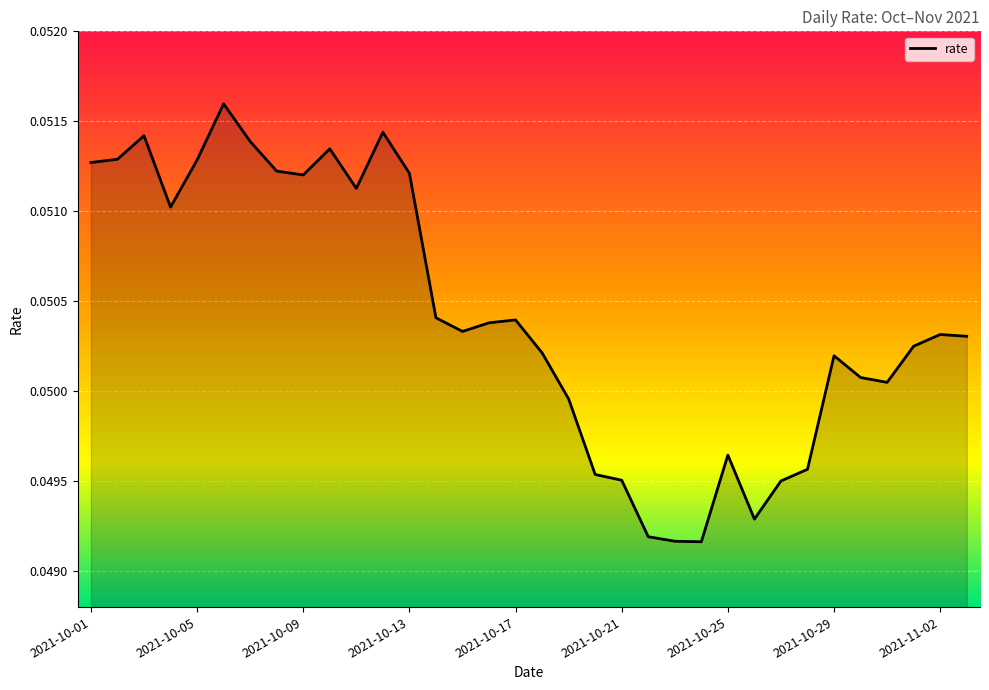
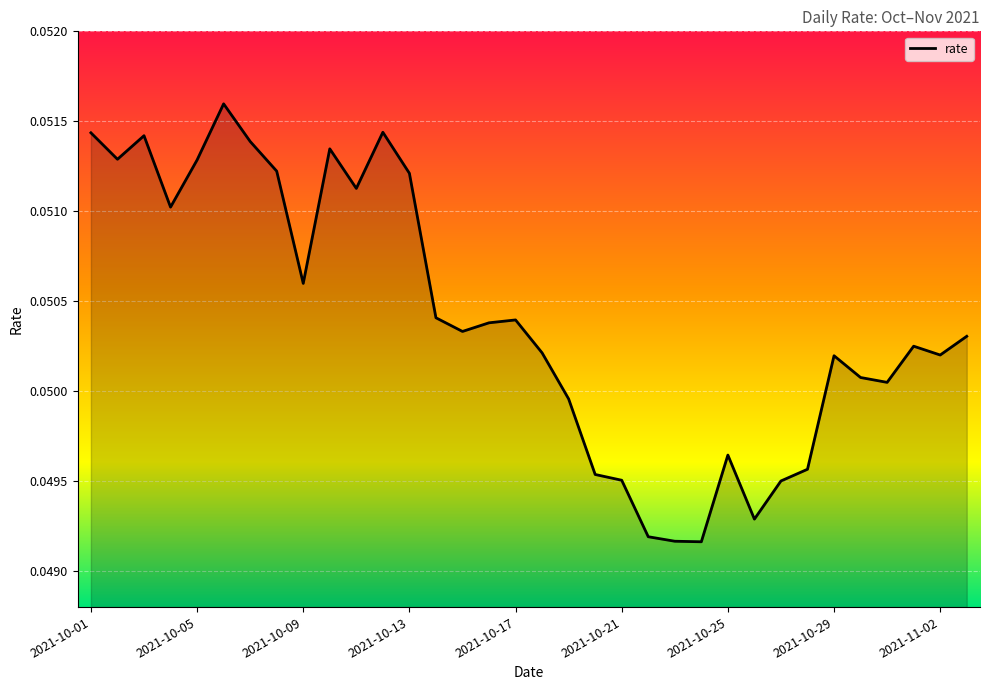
2021-10-01: 0.05127 -> 0.05144
2021-10-09: 0.05120 -> 0.05060
2021-11-02: 0.05032 -> 0.05020
